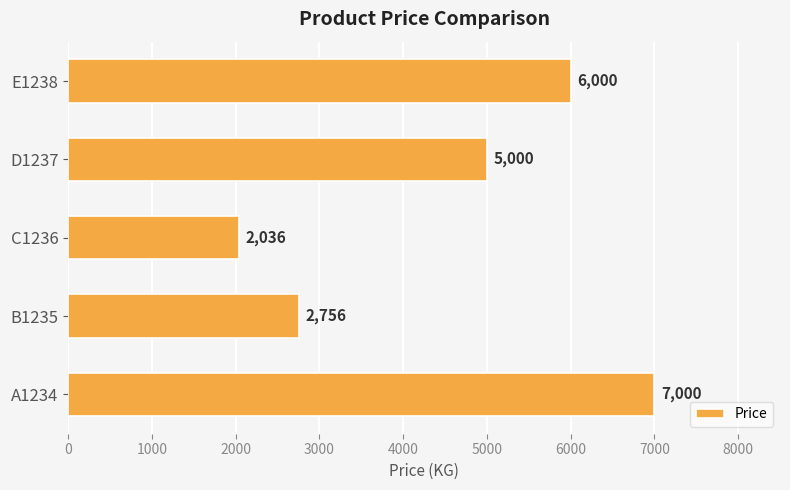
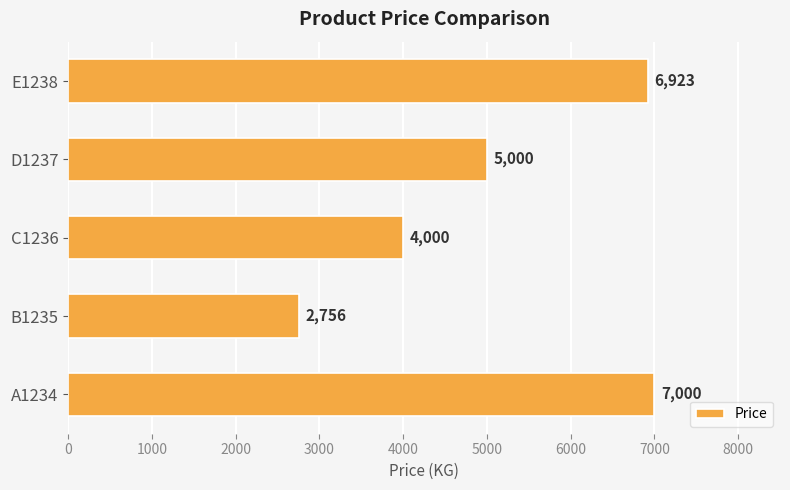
E1238: 6,000 -> 6,923
C1236: 2,036 -> 4,000
